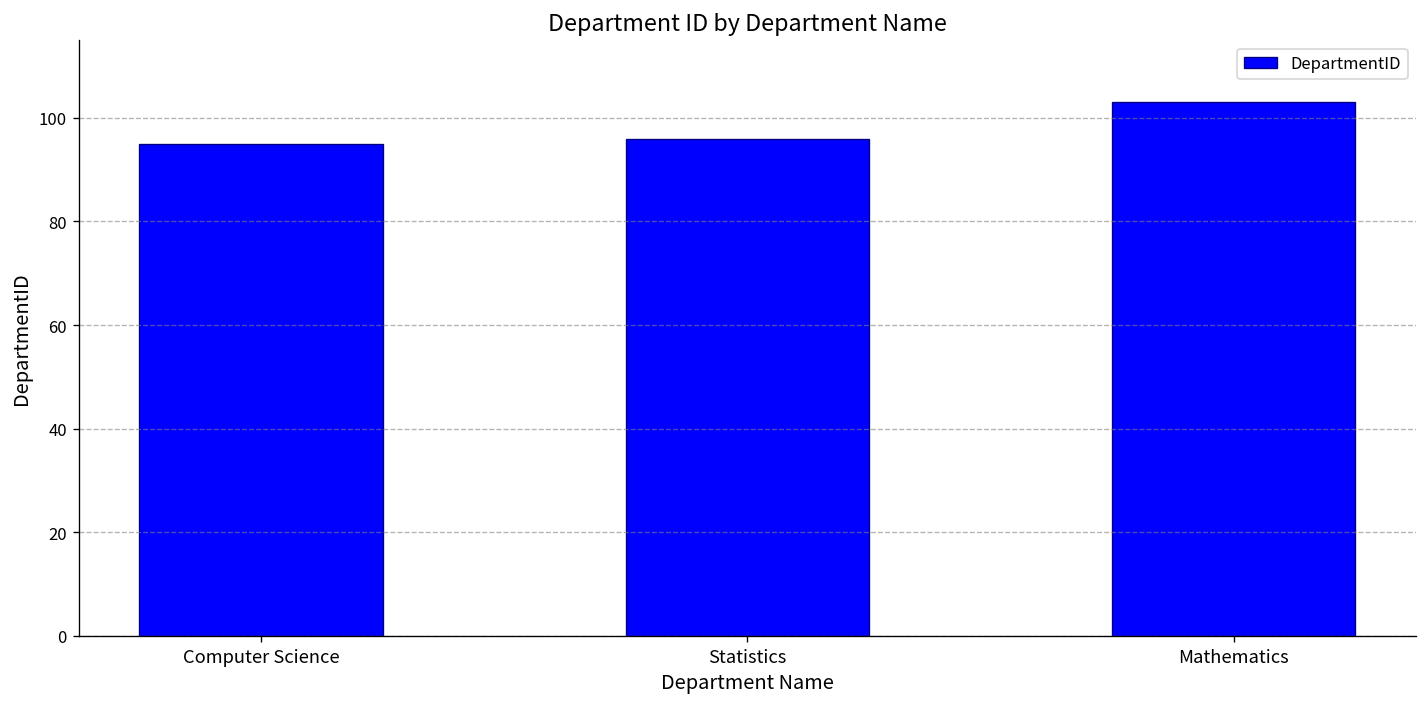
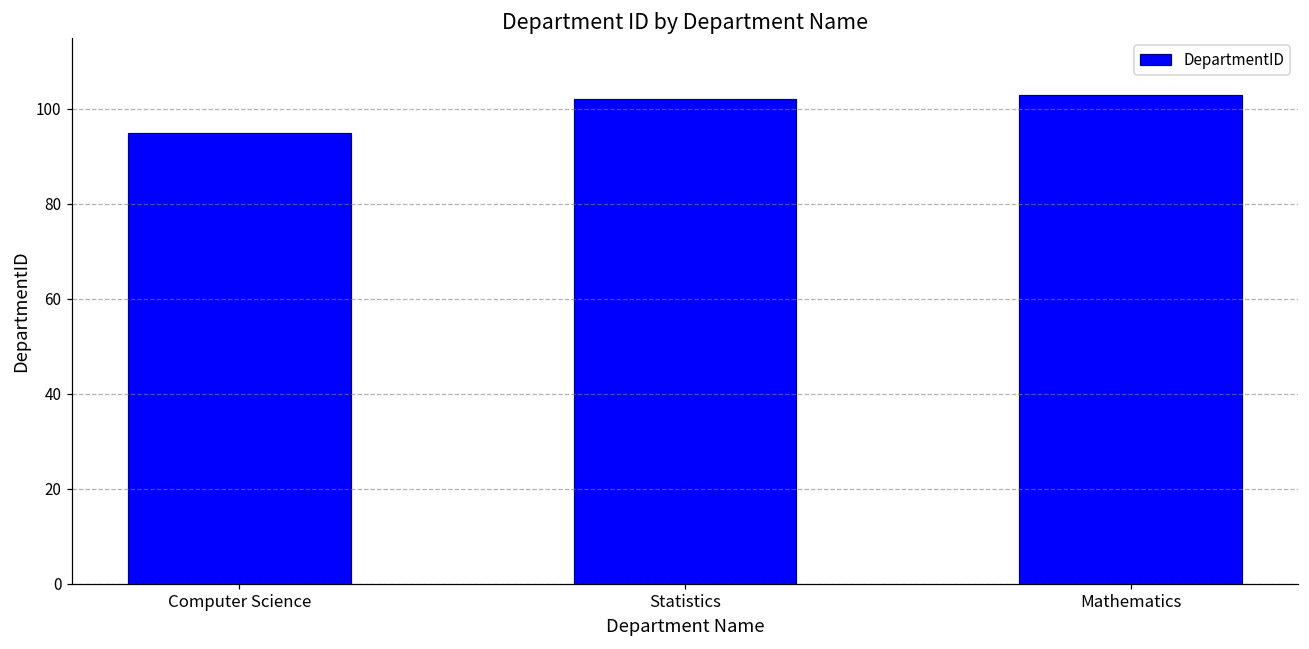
Statistics: 96 -> 102
